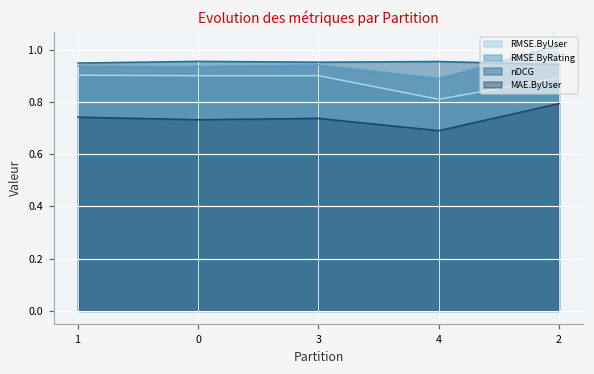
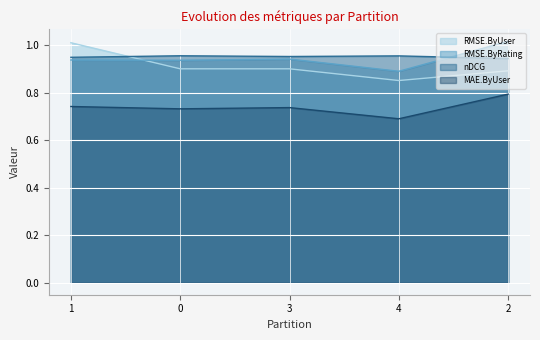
RMSE.ByUser, 1: 0.90 -> 1.01
RMSE.ByUser, 4: 0.81 -> 0.85
